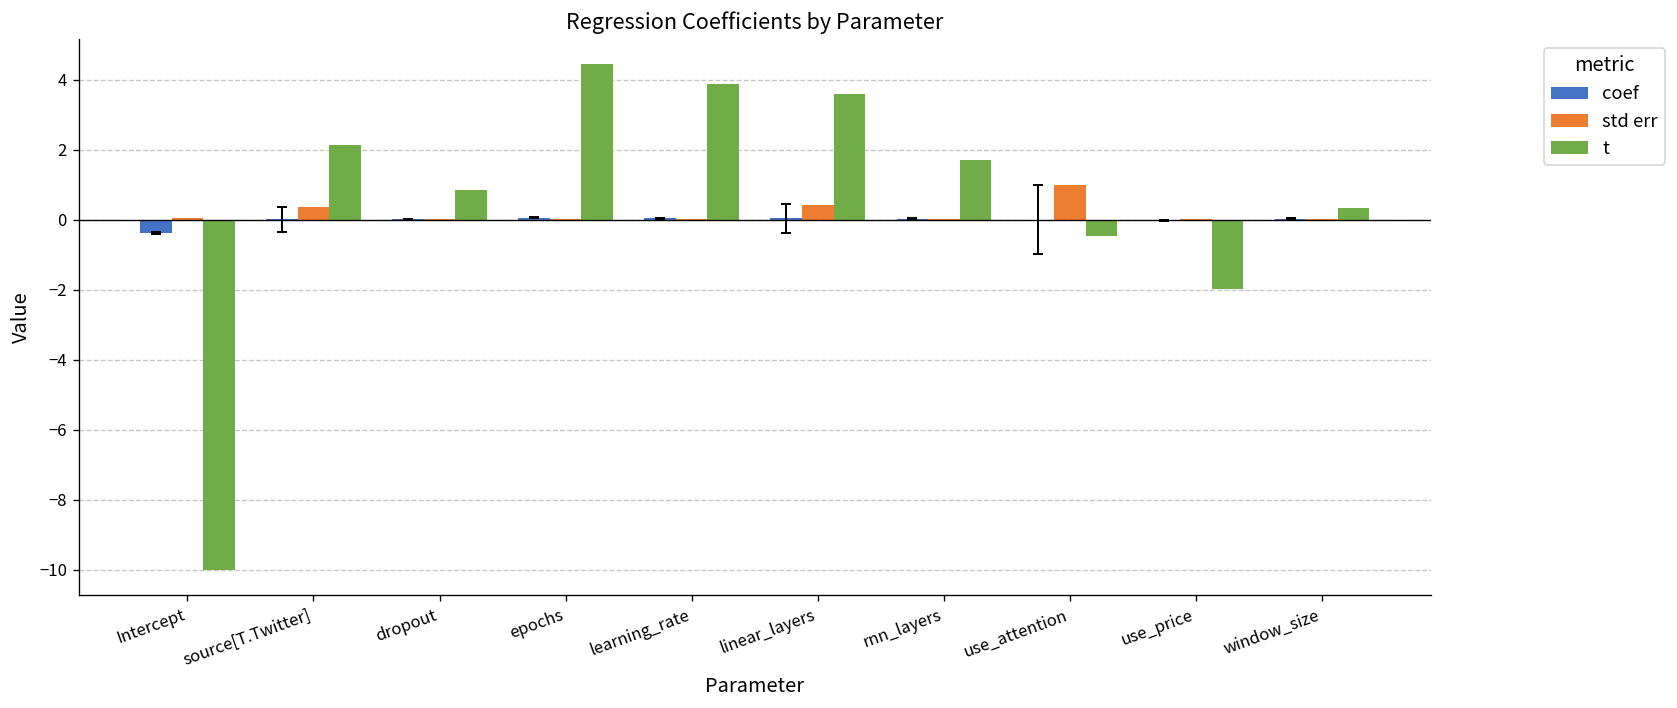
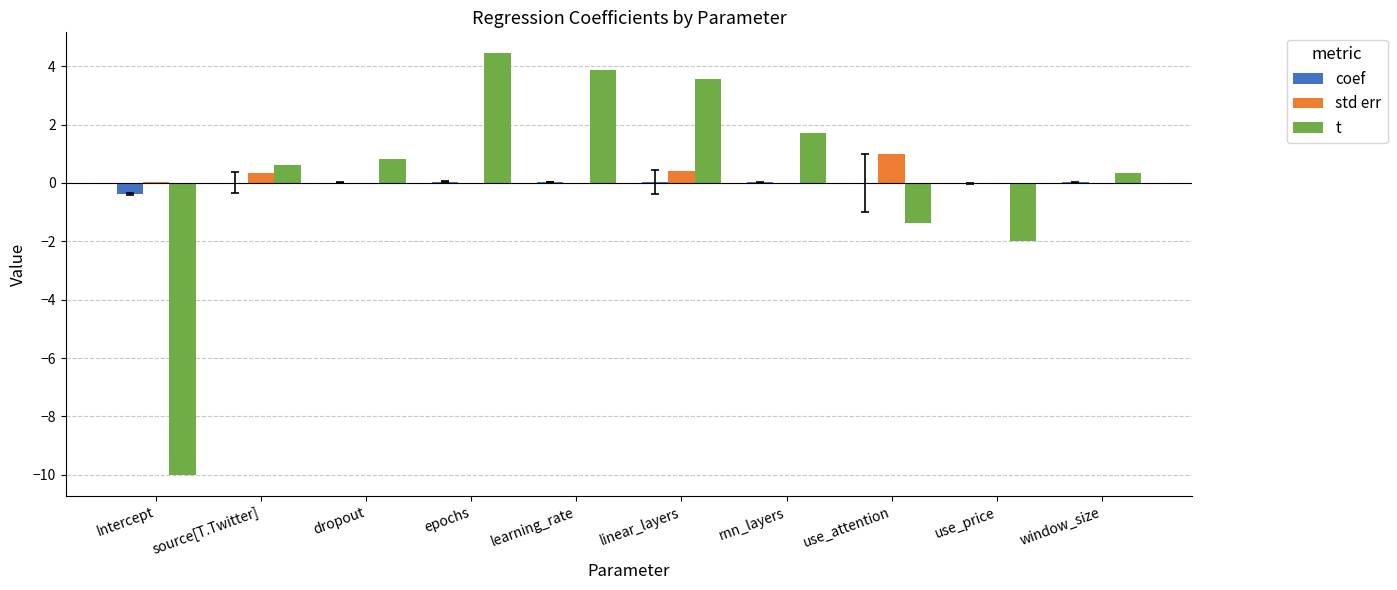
t, source[T.Twitter]: 2.1 -> 0.6
t, use_attention: -0.5 -> -1.4
